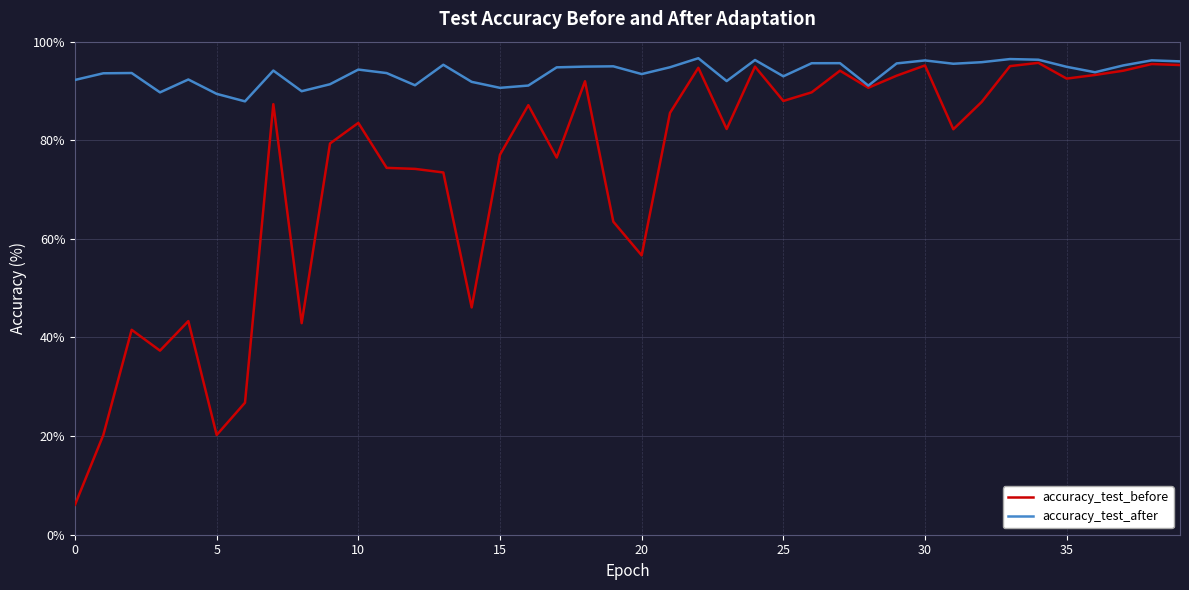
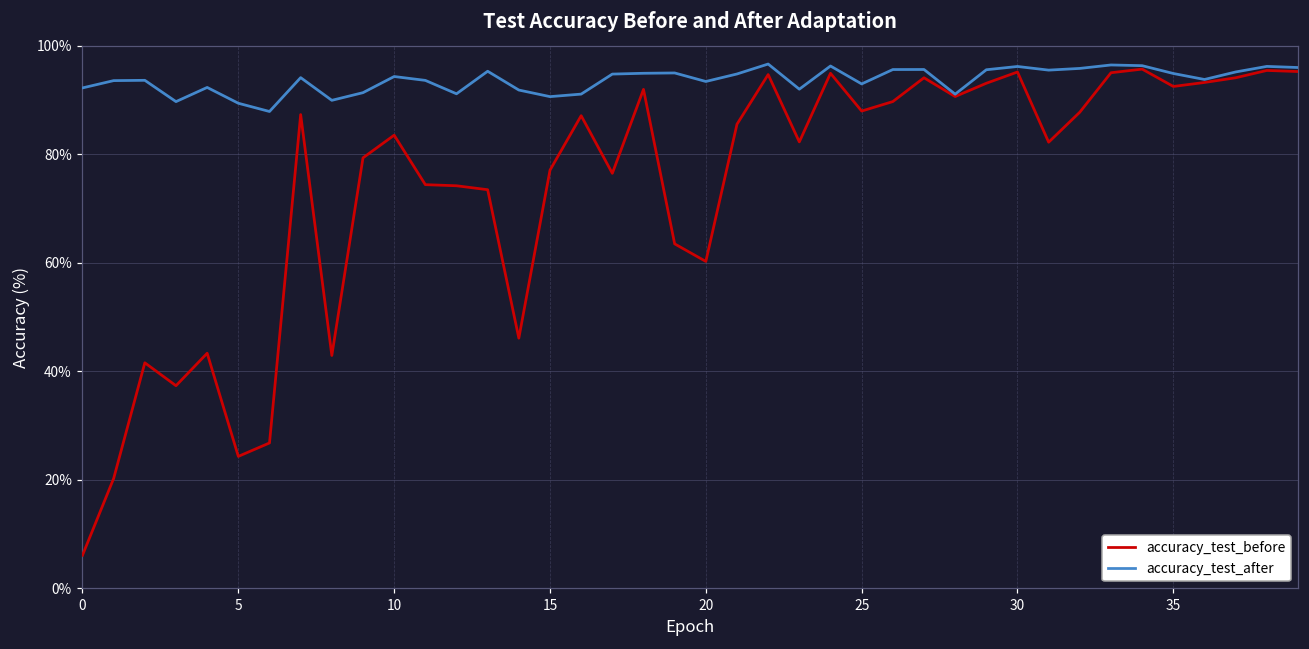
accuracy_test_before, 5: 20% -> 24%
accuracy_test_before, 20: 57% -> 60%
